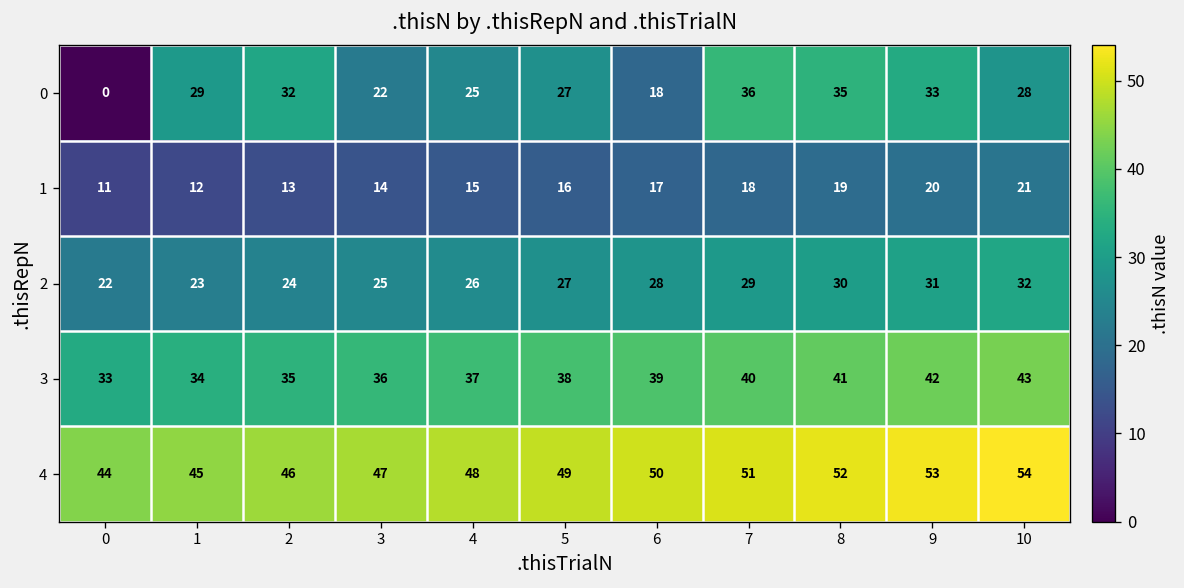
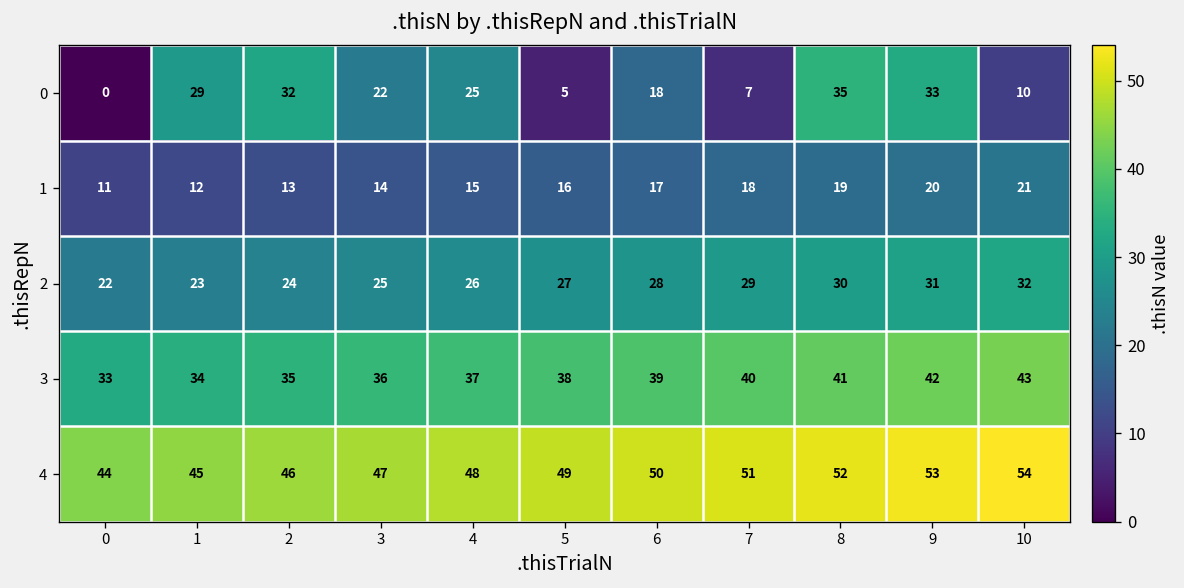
0, 5: 27 -> 5
0, 7: 36 -> 7
0, 10: 28 -> 10
